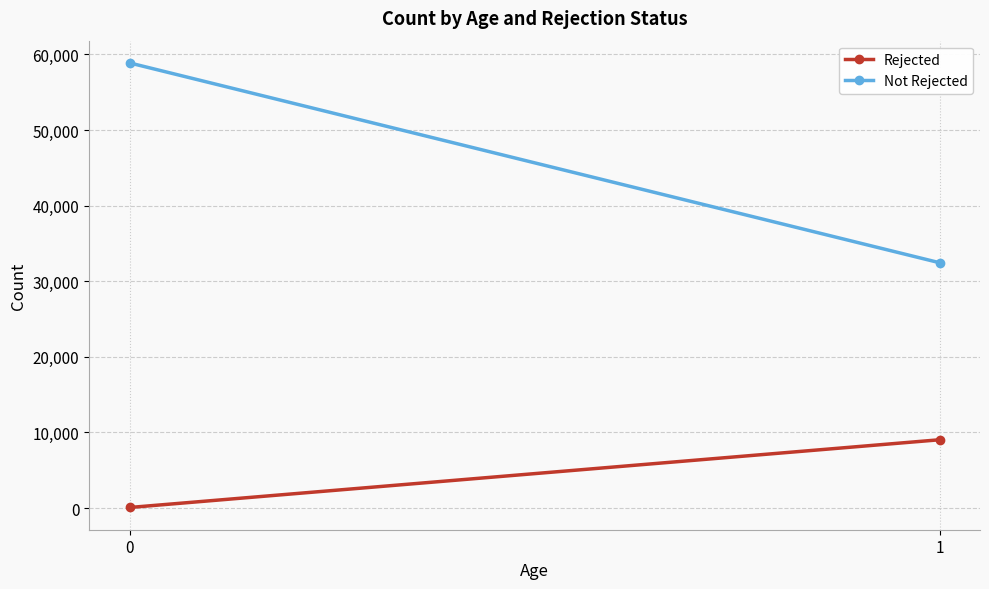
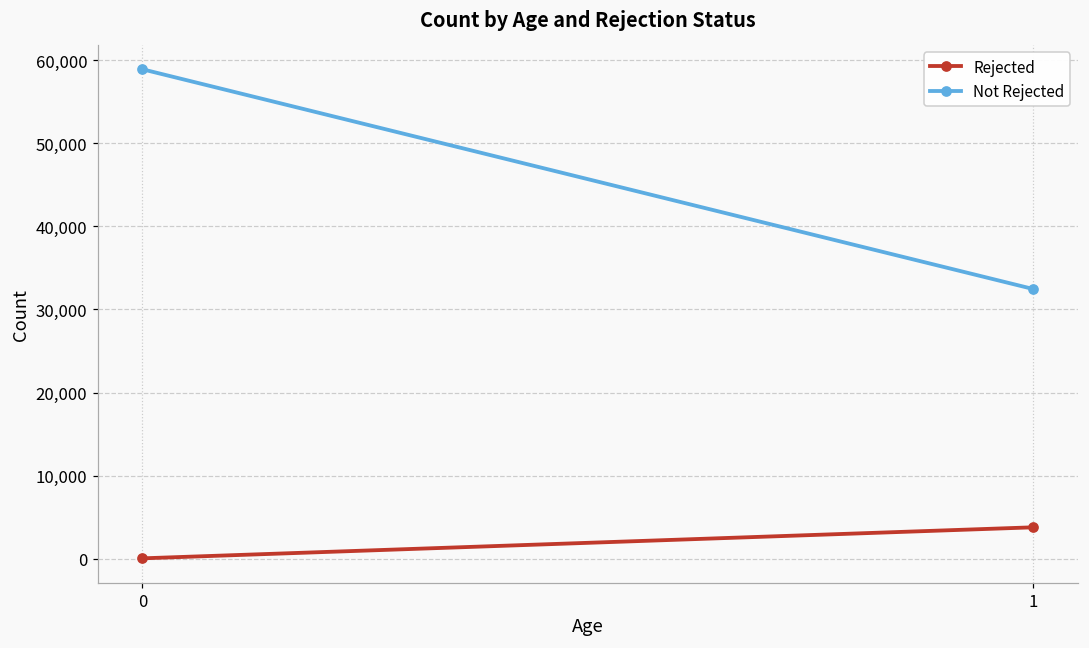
Rejected, 1: 9,000 -> 4,000
